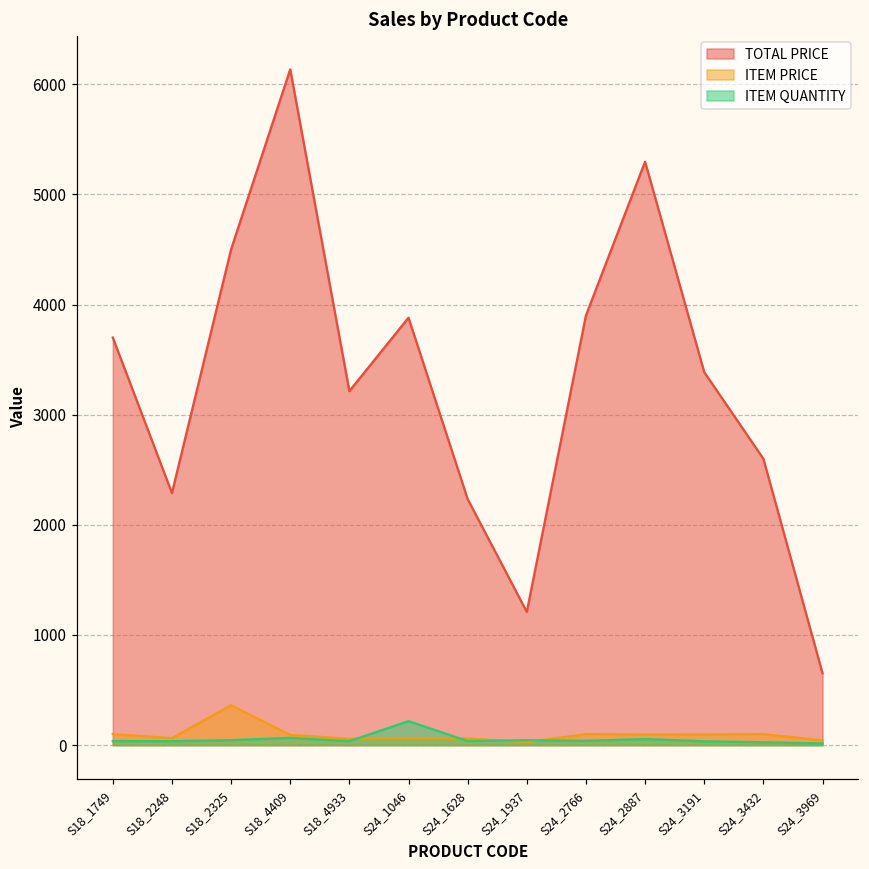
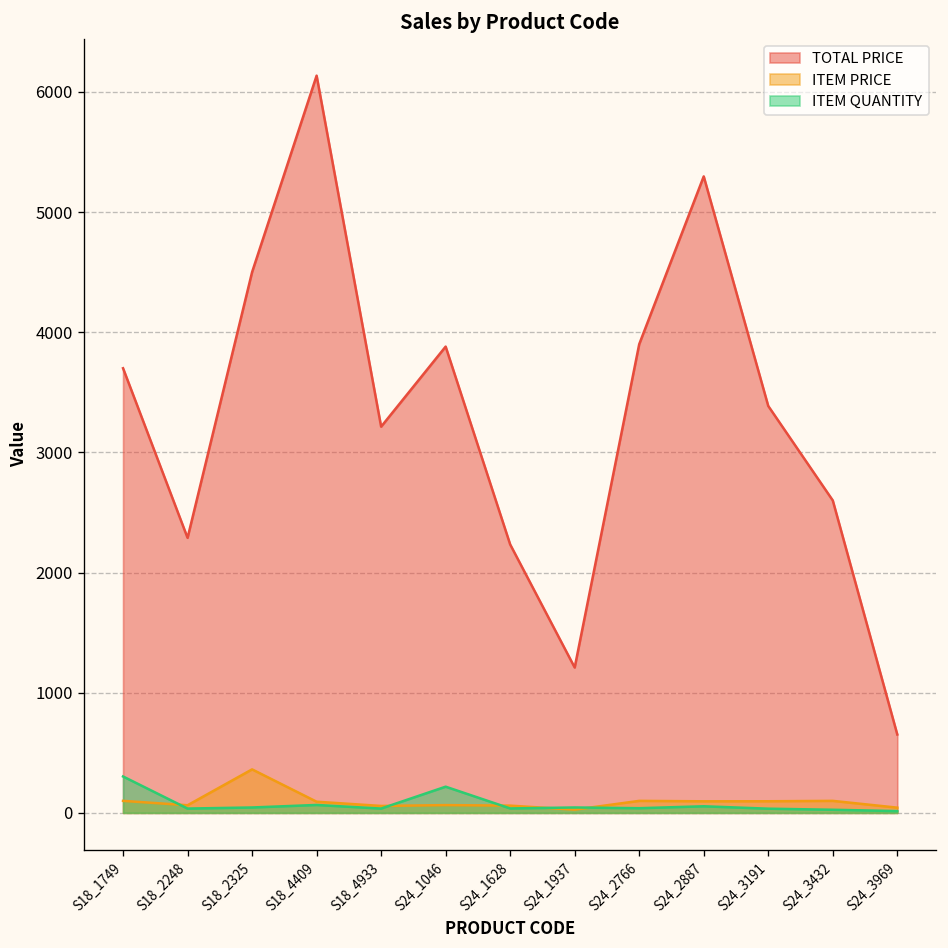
ITEM QUANTITY, S18_1749: 40 -> 300
